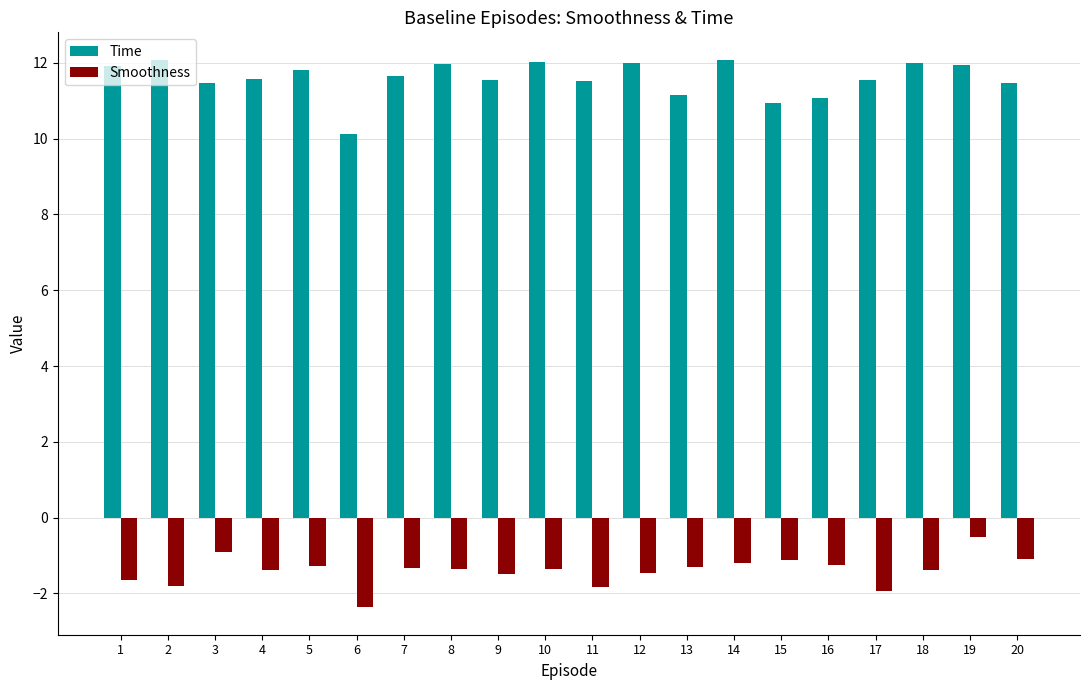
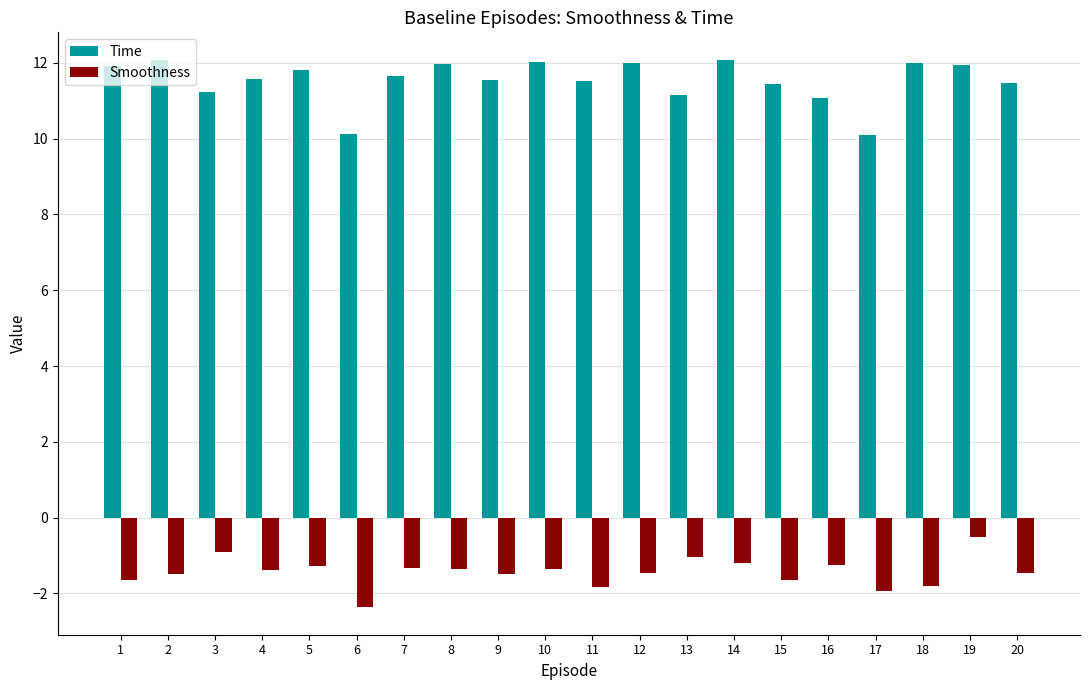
Smoothness, 2: -1.8 -> -1.5
Time, 3: 11.5 -> 11.2
Smoothness, 13: -1.3 -> -1.0
Time, 15: 10.9 -> 11.5
Smoothness, 15: -1.1 -> -1.6
Time, 17: 11.6 -> 10.1
Smoothness, 18: -1.4 -> -1.8
Smoothness, 20: -1.1 -> -1.5
